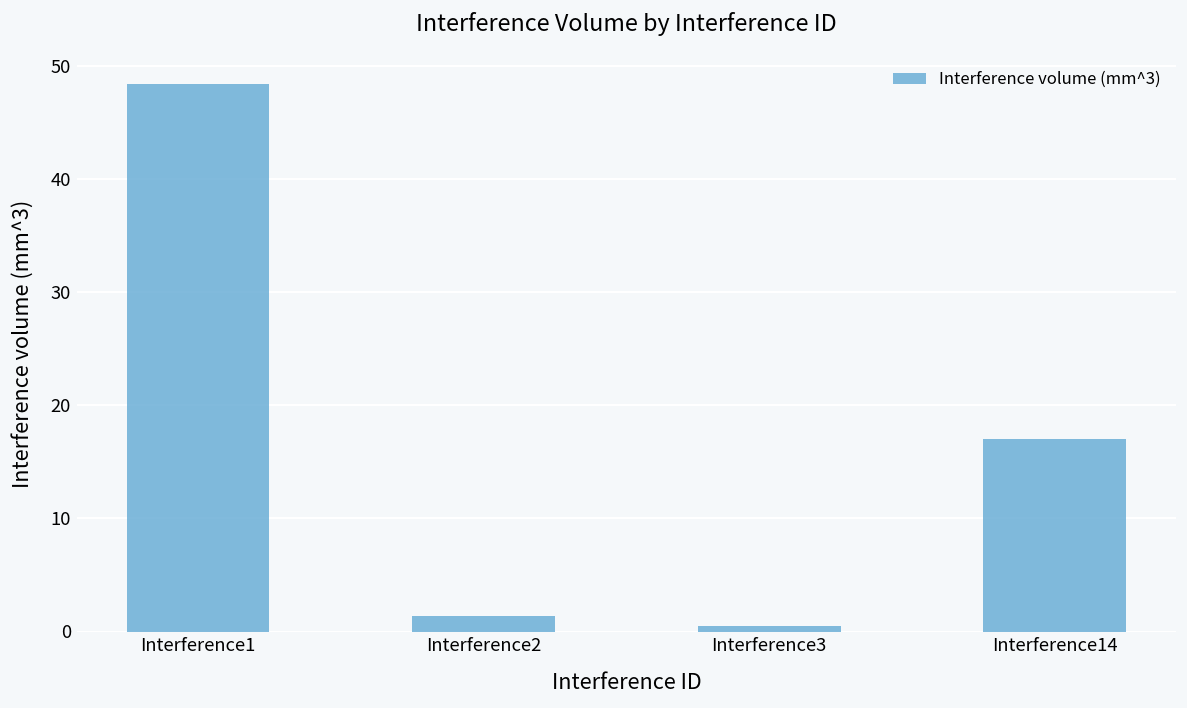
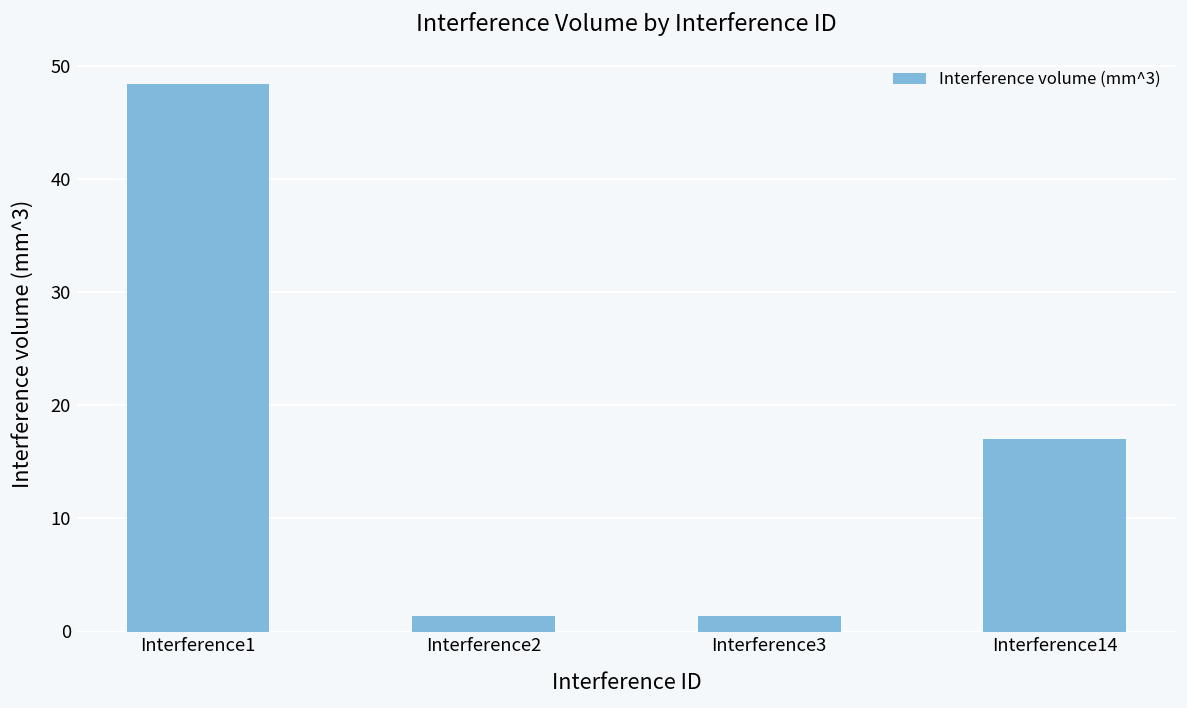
Interference3: 0 -> 1
